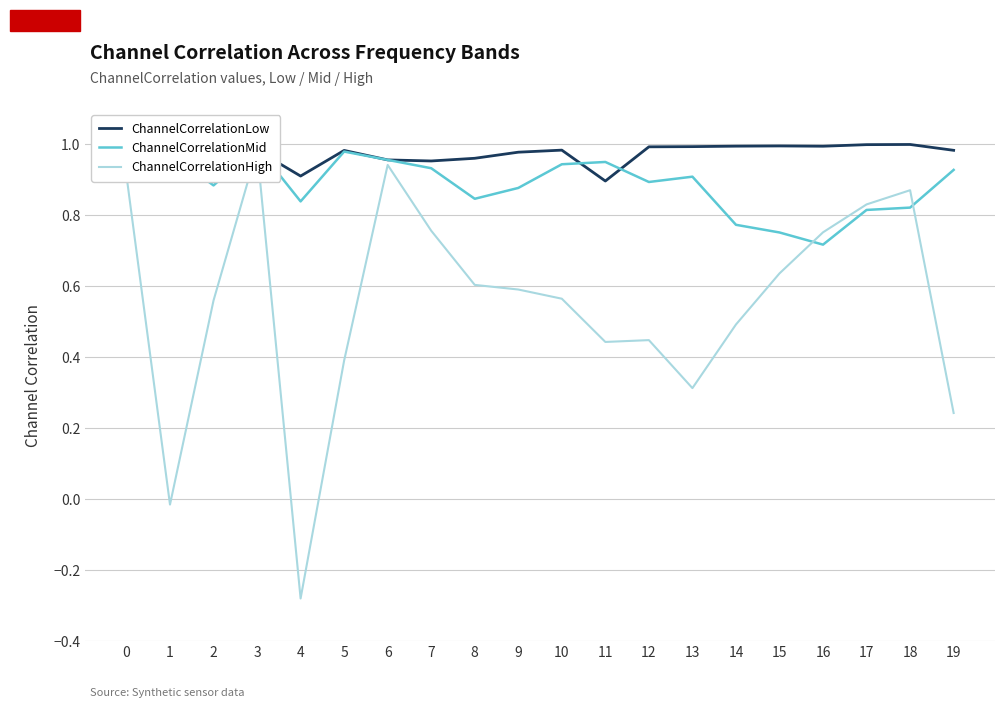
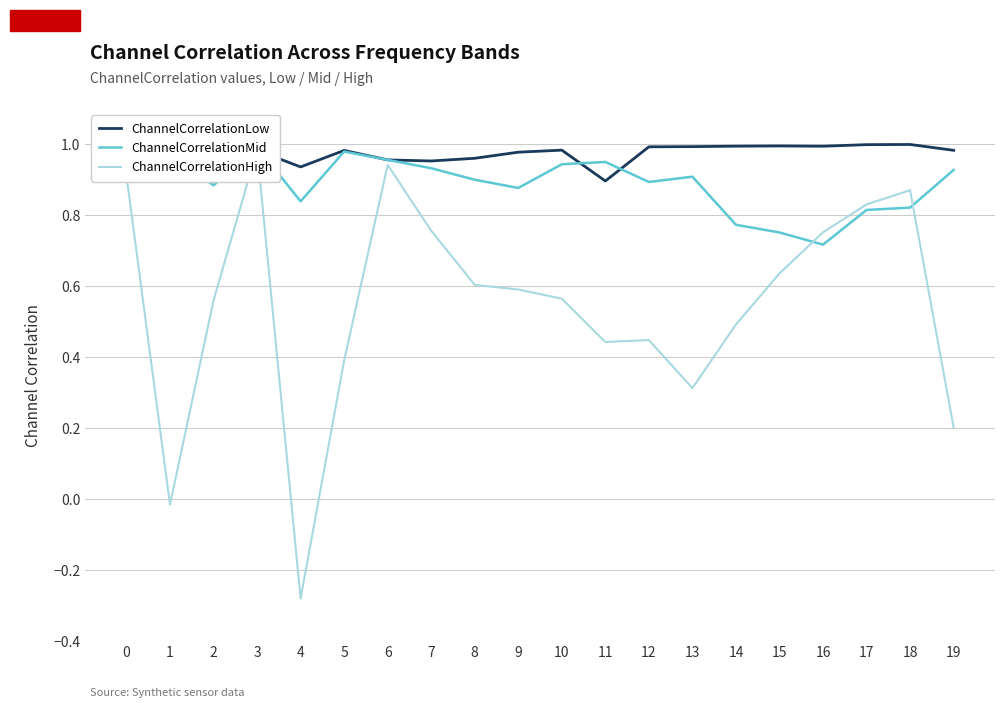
ChannelCorrelationLow, 4: 0.91 -> 0.94
ChannelCorrelationMid, 8: 0.85 -> 0.90
ChannelCorrelationHigh, 19: 0.24 -> 0.20
